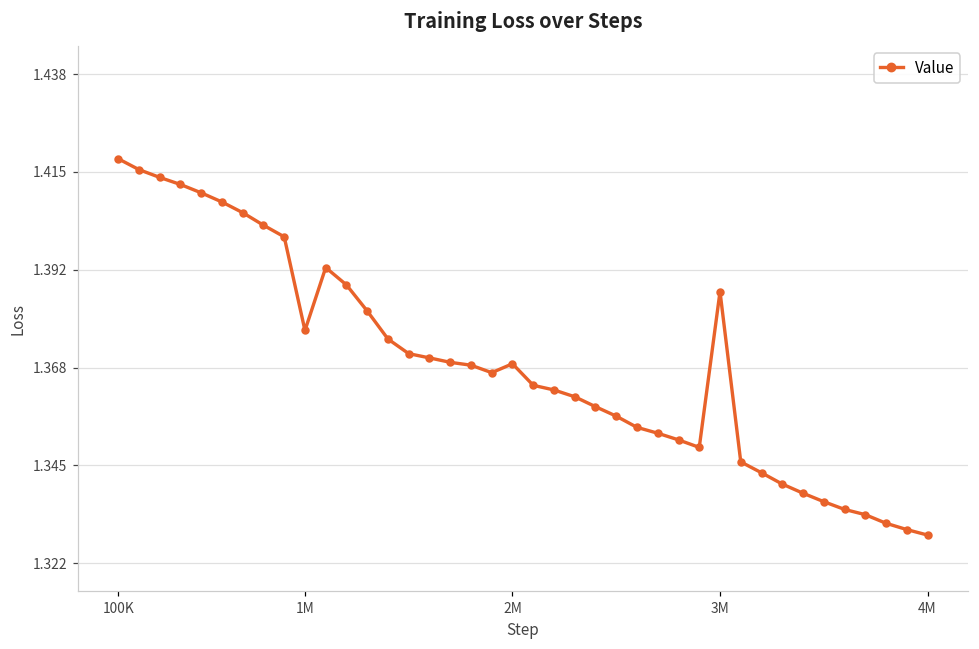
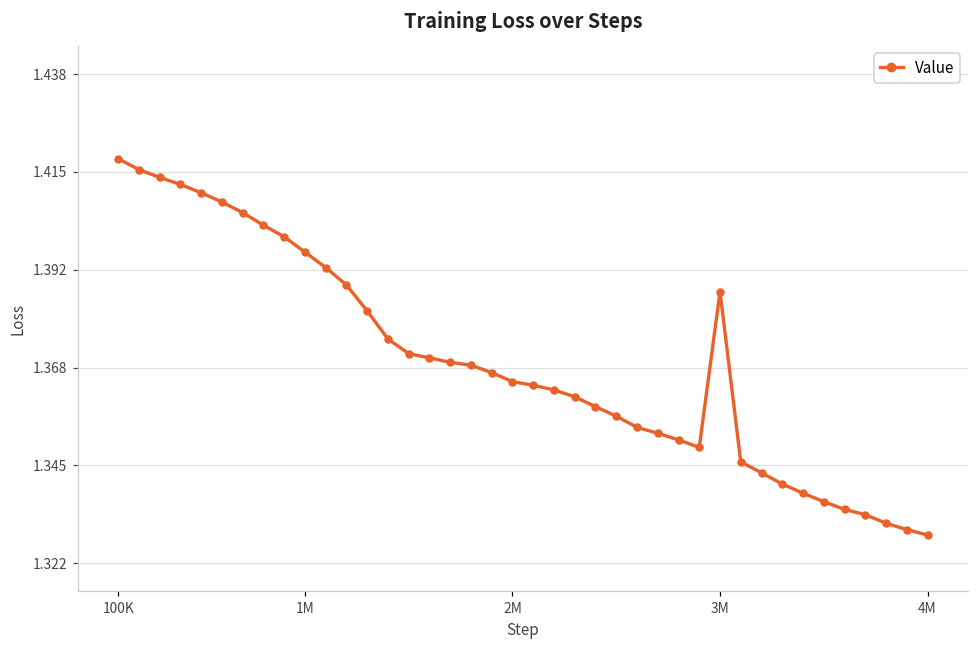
1M: 1.377 -> 1.396
2M: 1.369 -> 1.365
